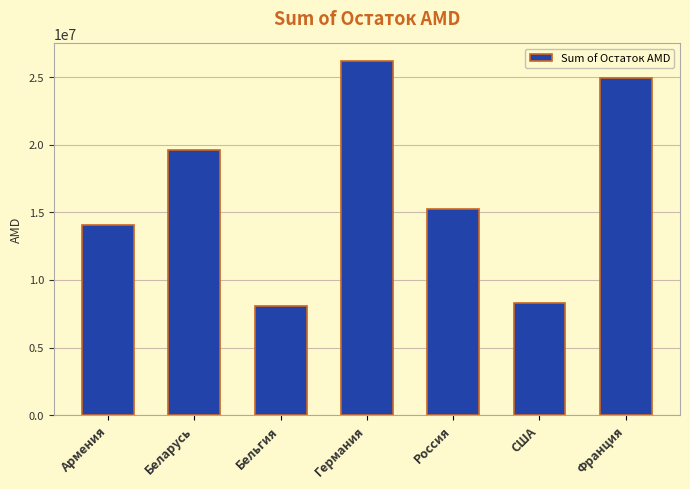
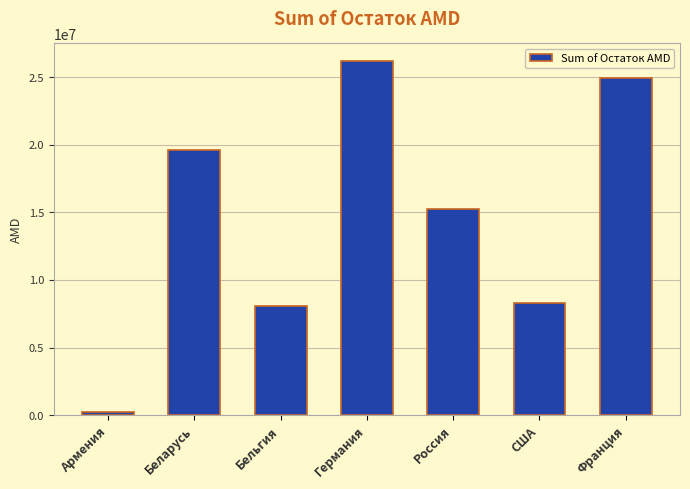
Армения: 14100000 -> 300000
